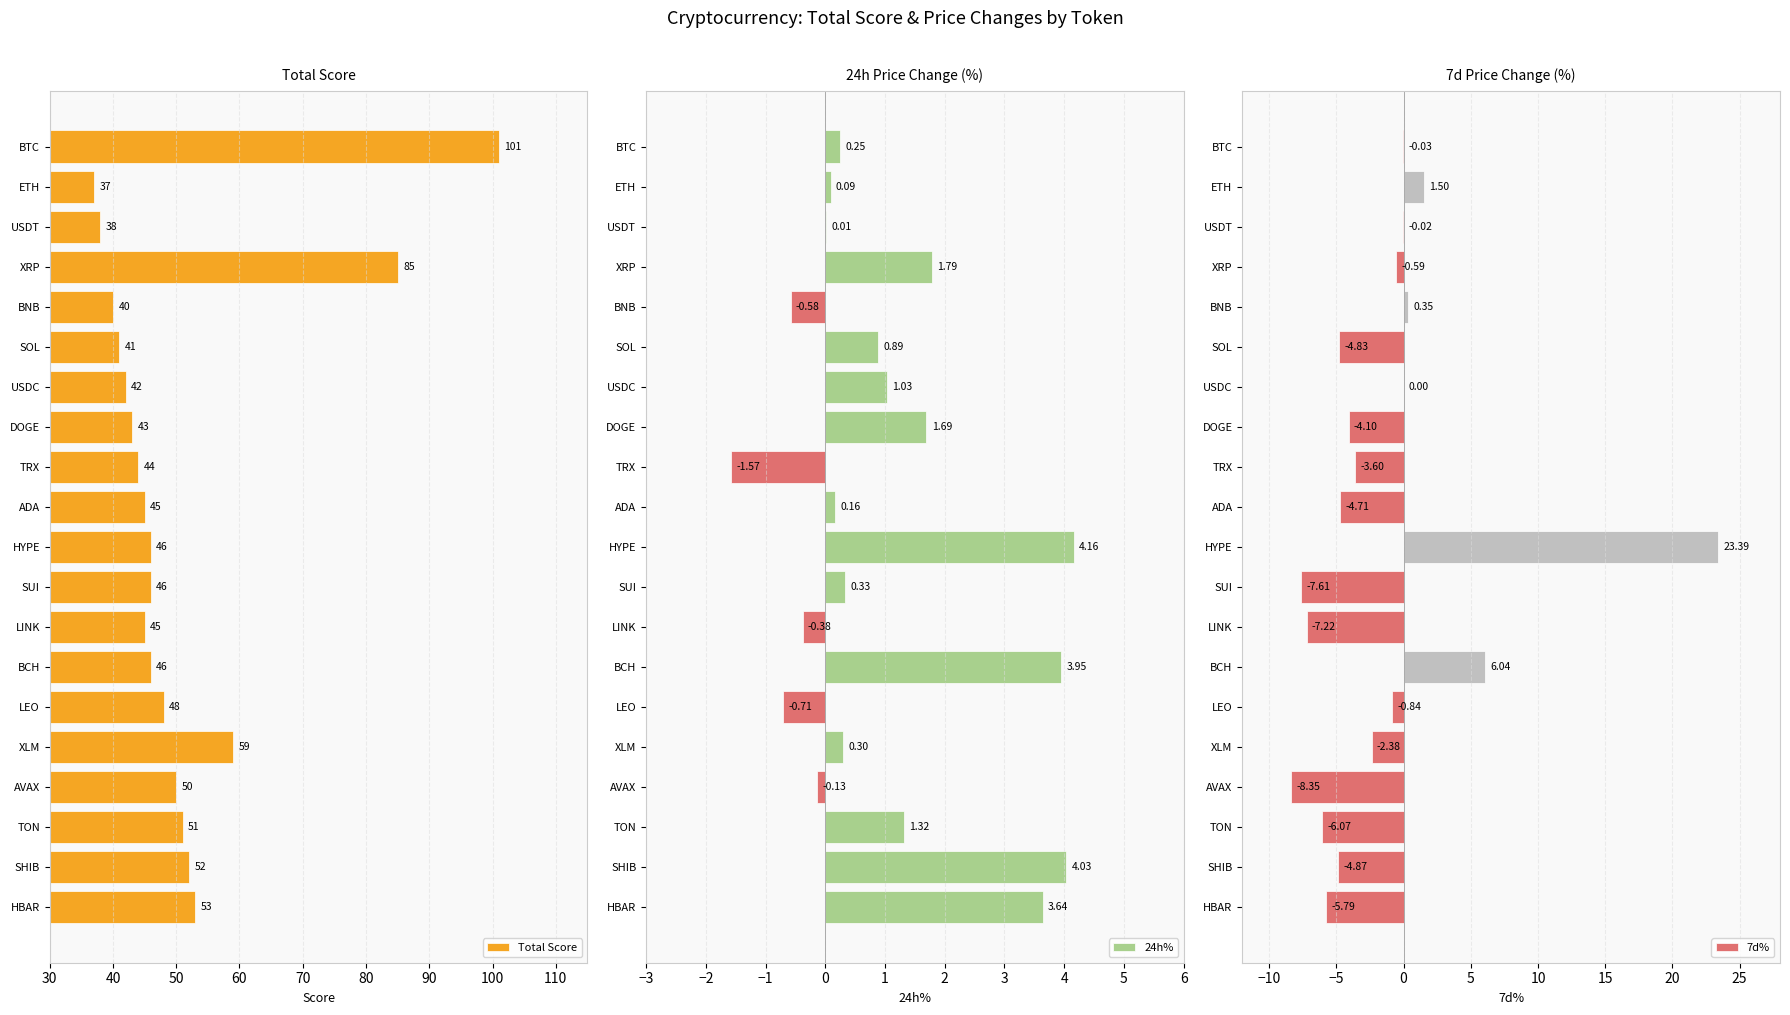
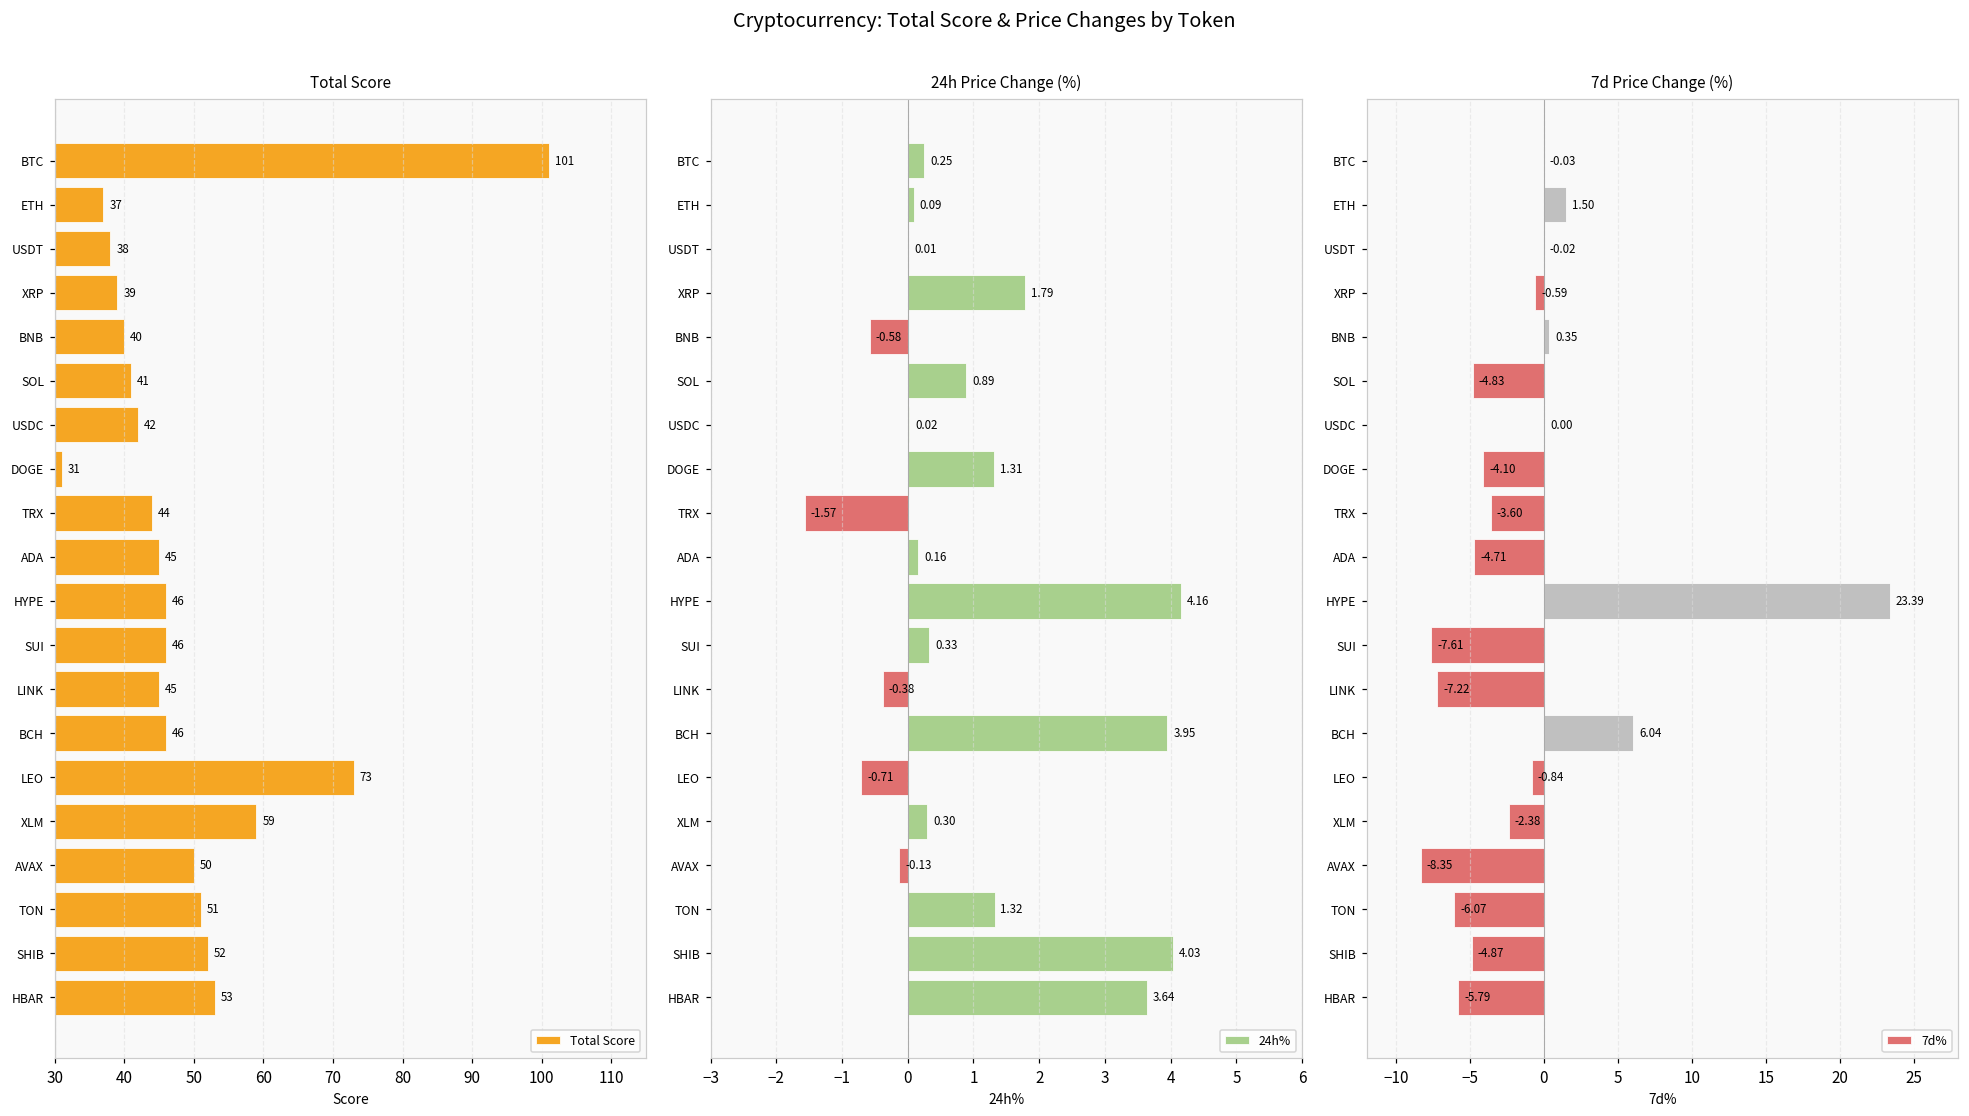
Total Score, XRP: 85 -> 39
Total Score, DOGE: 43 -> 31
Total Score, LEO: 48 -> 73
24h Price Change (%), USDC: 1.03 -> 0.02
24h Price Change (%), DOGE: 1.69 -> 1.31
